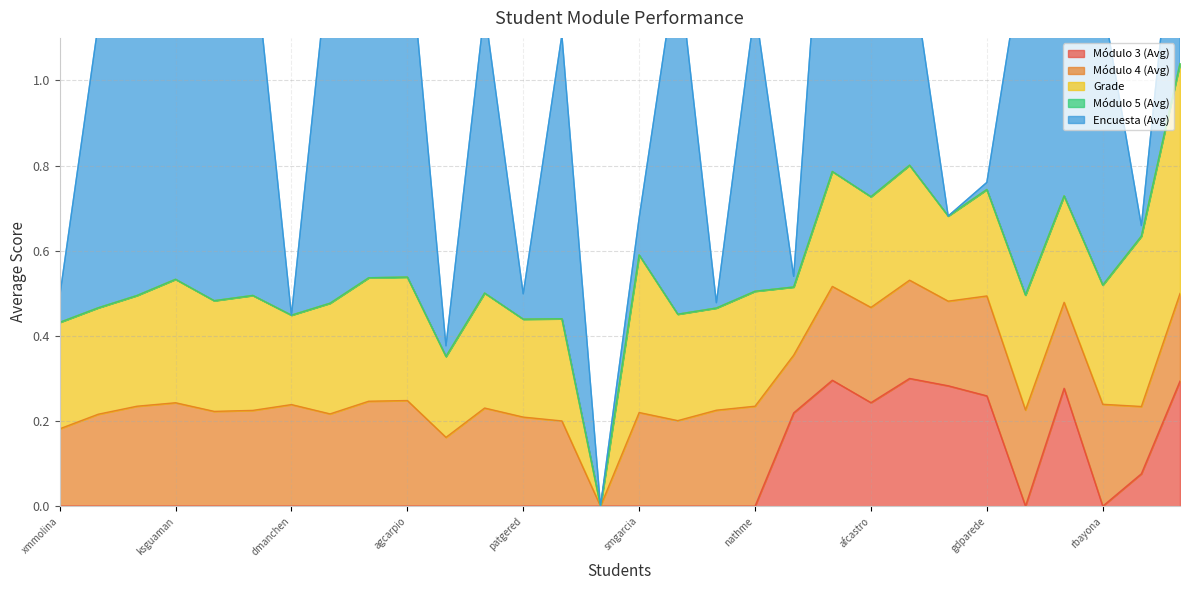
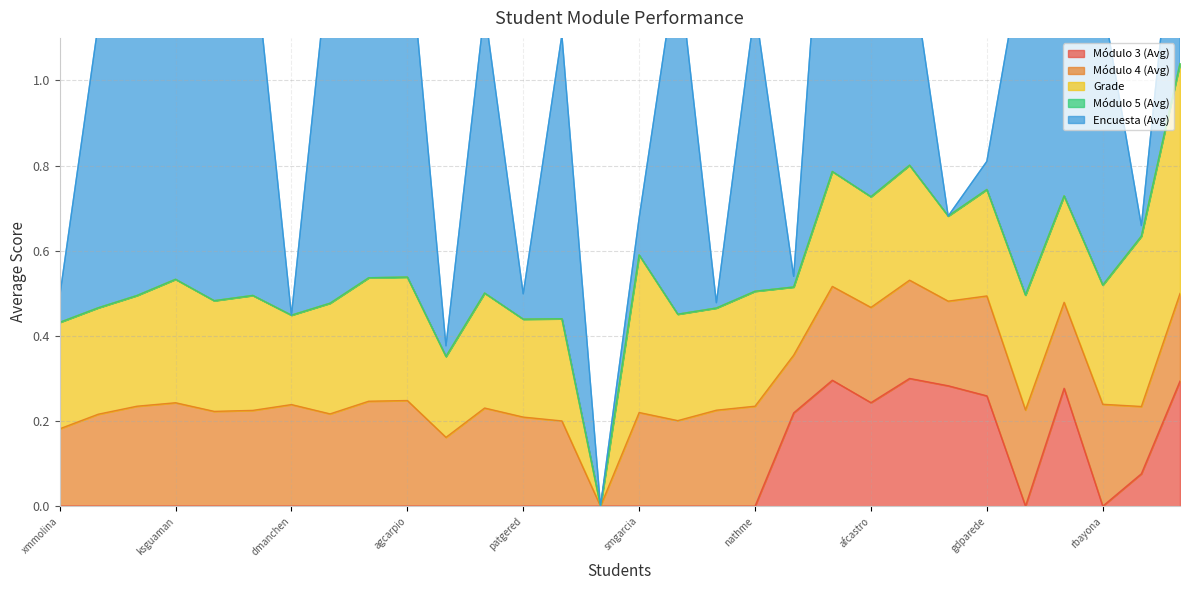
Encuesta (Avg), gdparede: 0.02 -> 0.07
